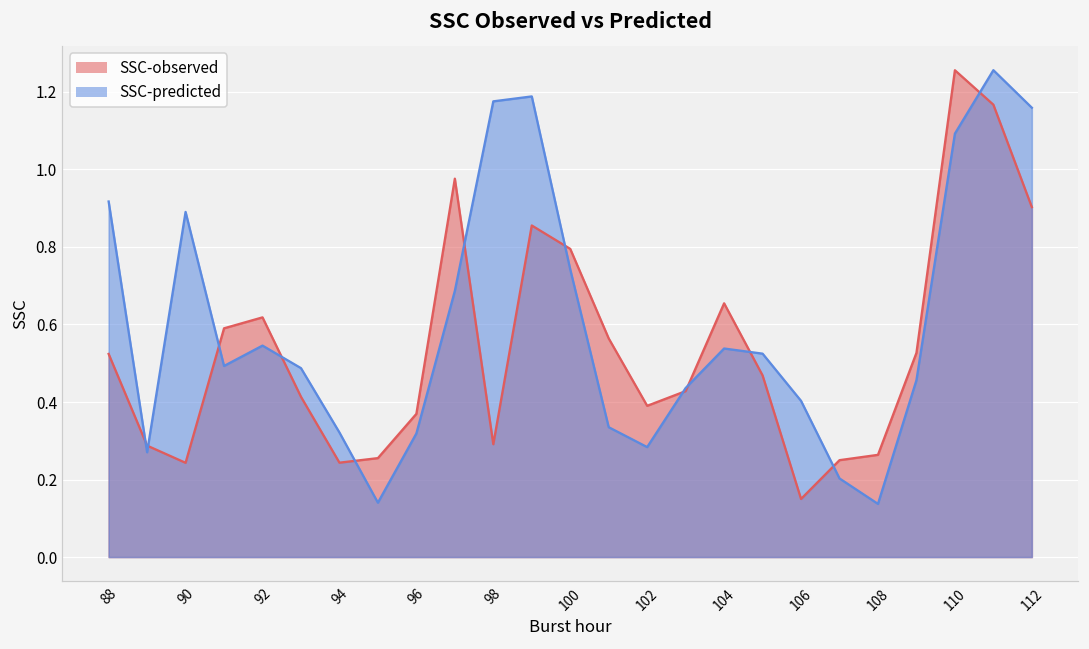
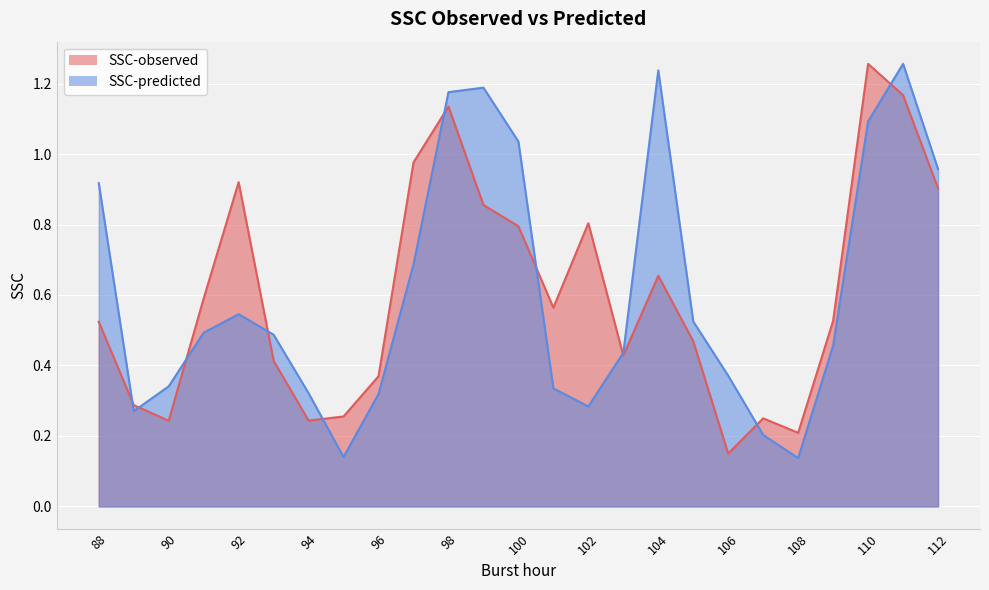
SSC-predicted, 90: 0.89 -> 0.34
SSC-observed, 92: 0.62 -> 0.92
SSC-observed, 98: 0.29 -> 1.13
SSC-predicted, 100: 0.74 -> 1.04
SSC-observed, 102: 0.39 -> 0.80
SSC-predicted, 104: 0.54 -> 1.24
SSC-predicted, 106: 0.40 -> 0.37
SSC-observed, 108: 0.26 -> 0.21
SSC-predicted, 112: 1.16 -> 0.96
